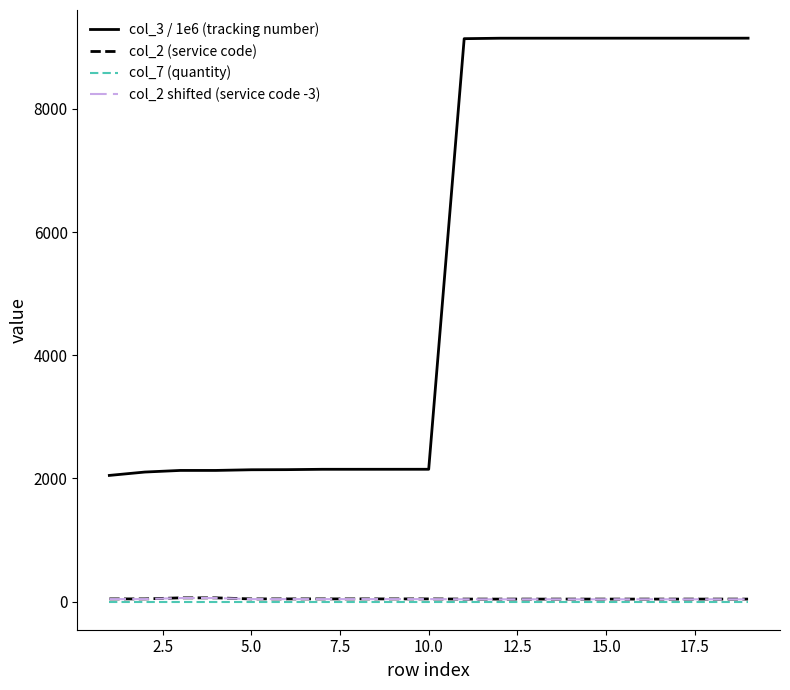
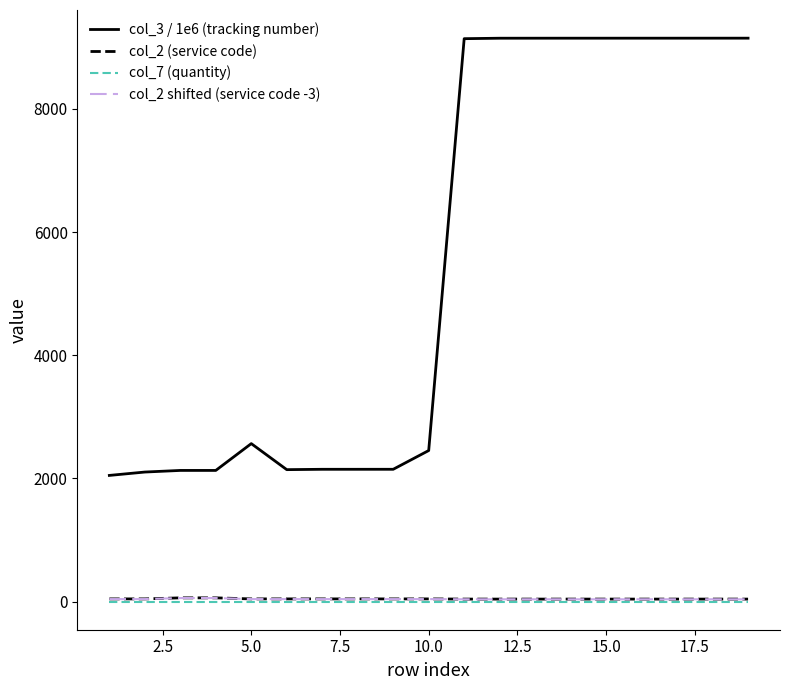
col_3 / 1e6 (tracking number), 5.0: 2100 -> 2600
col_3 / 1e6 (tracking number), 10.0: 2100 -> 2500
